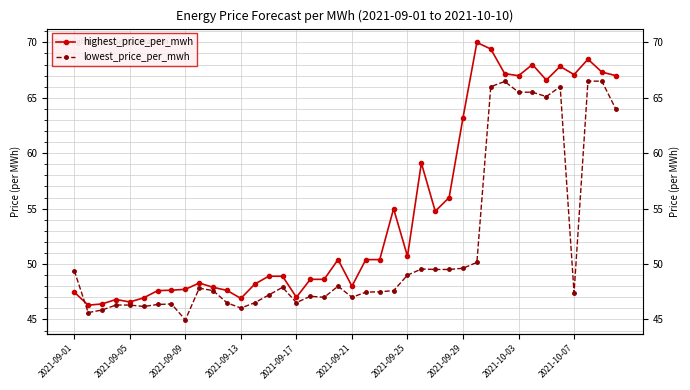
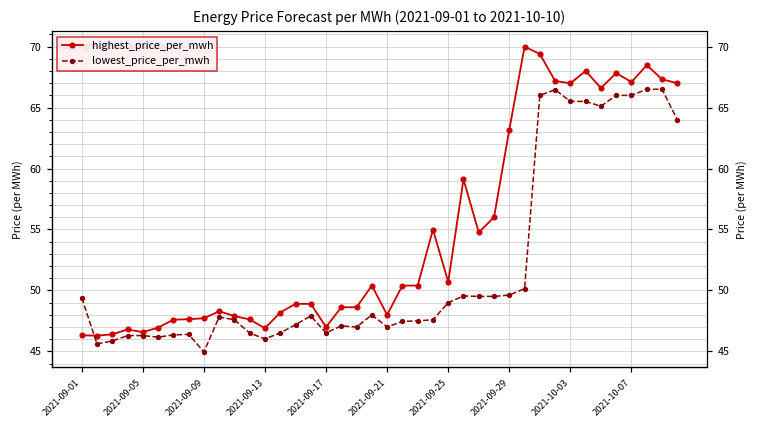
highest_price_per_mwh, 2021-09-01: 47.5 -> 46.3
lowest_price_per_mwh, 2021-10-07: 47.4 -> 66.0
